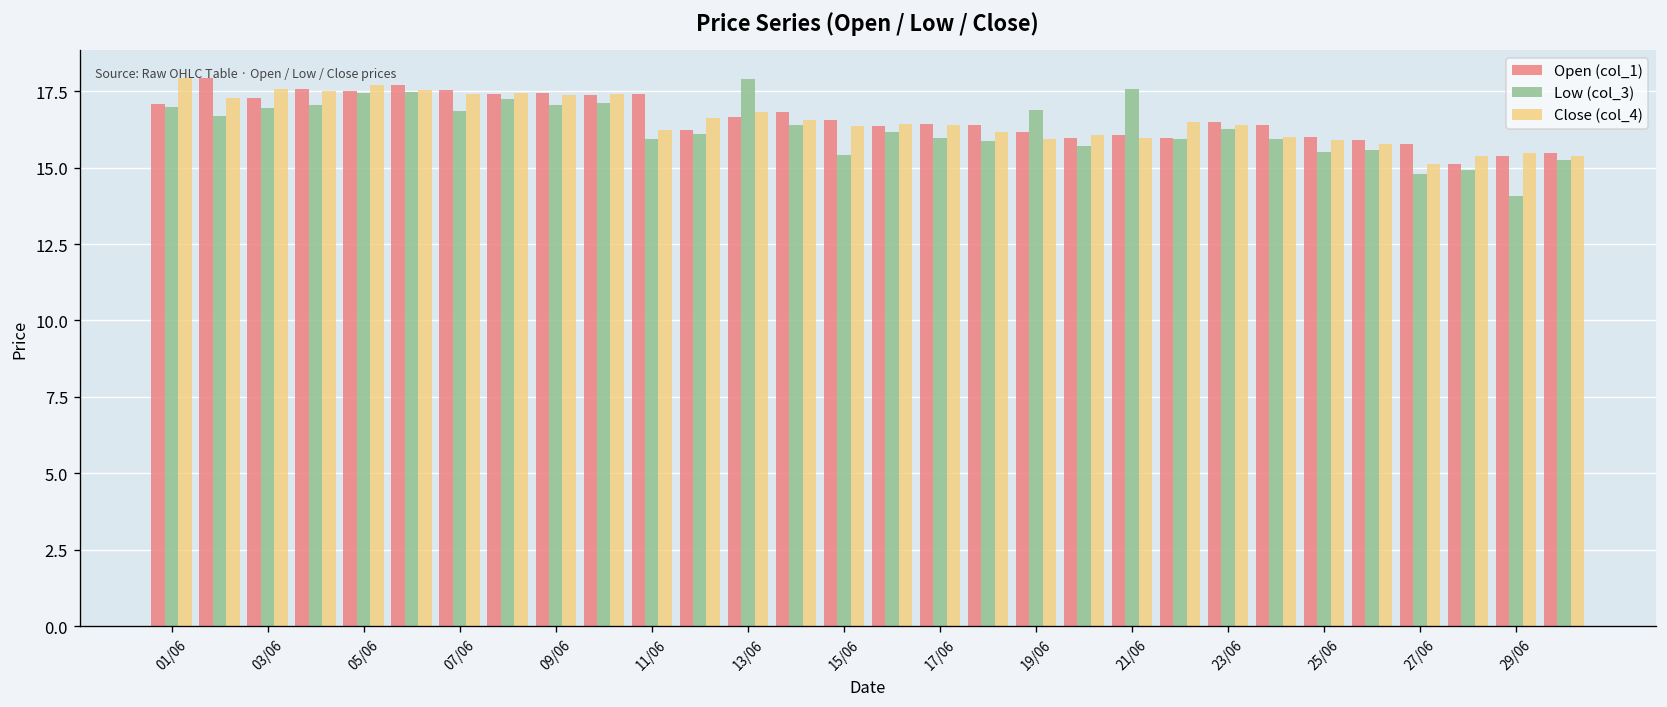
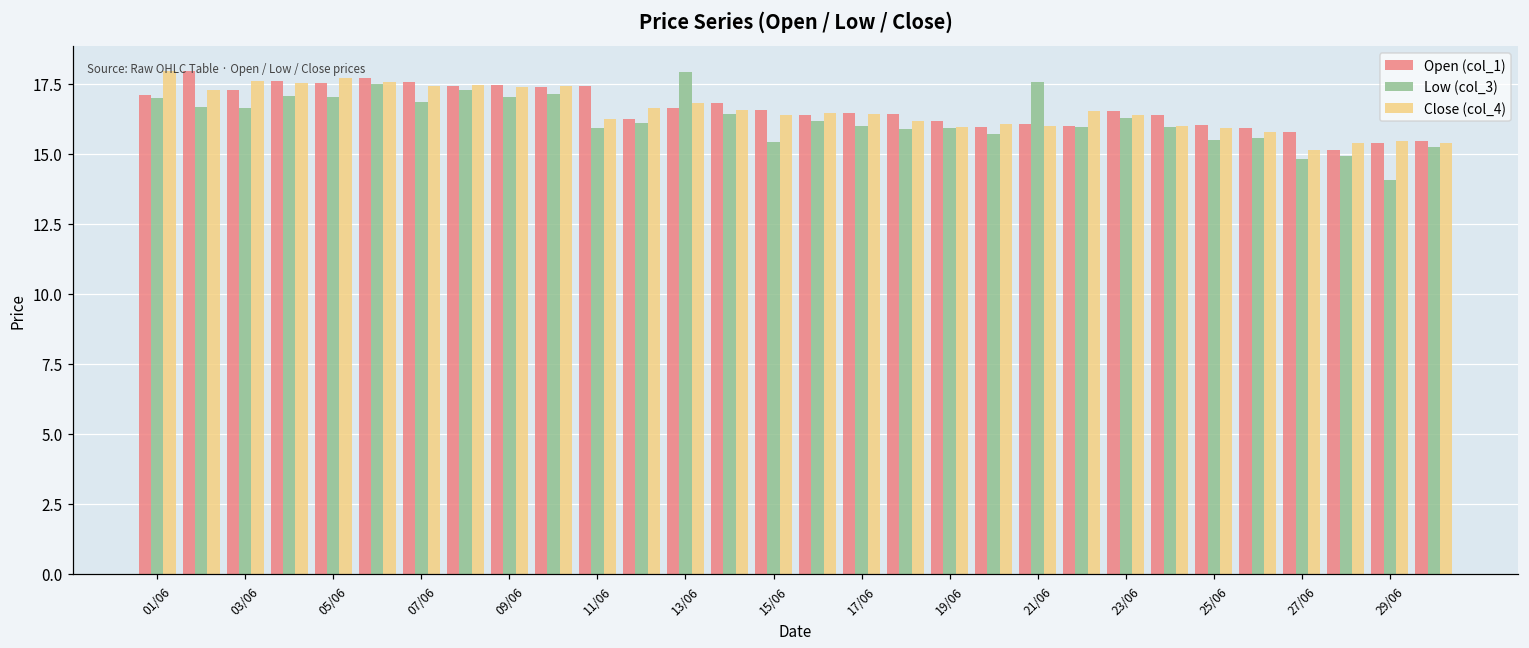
Low (col_3), 03/06: 17.0 -> 16.6
Low (col_3), 05/06: 17.4 -> 17.0
Low (col_3), 19/06: 16.9 -> 15.9
